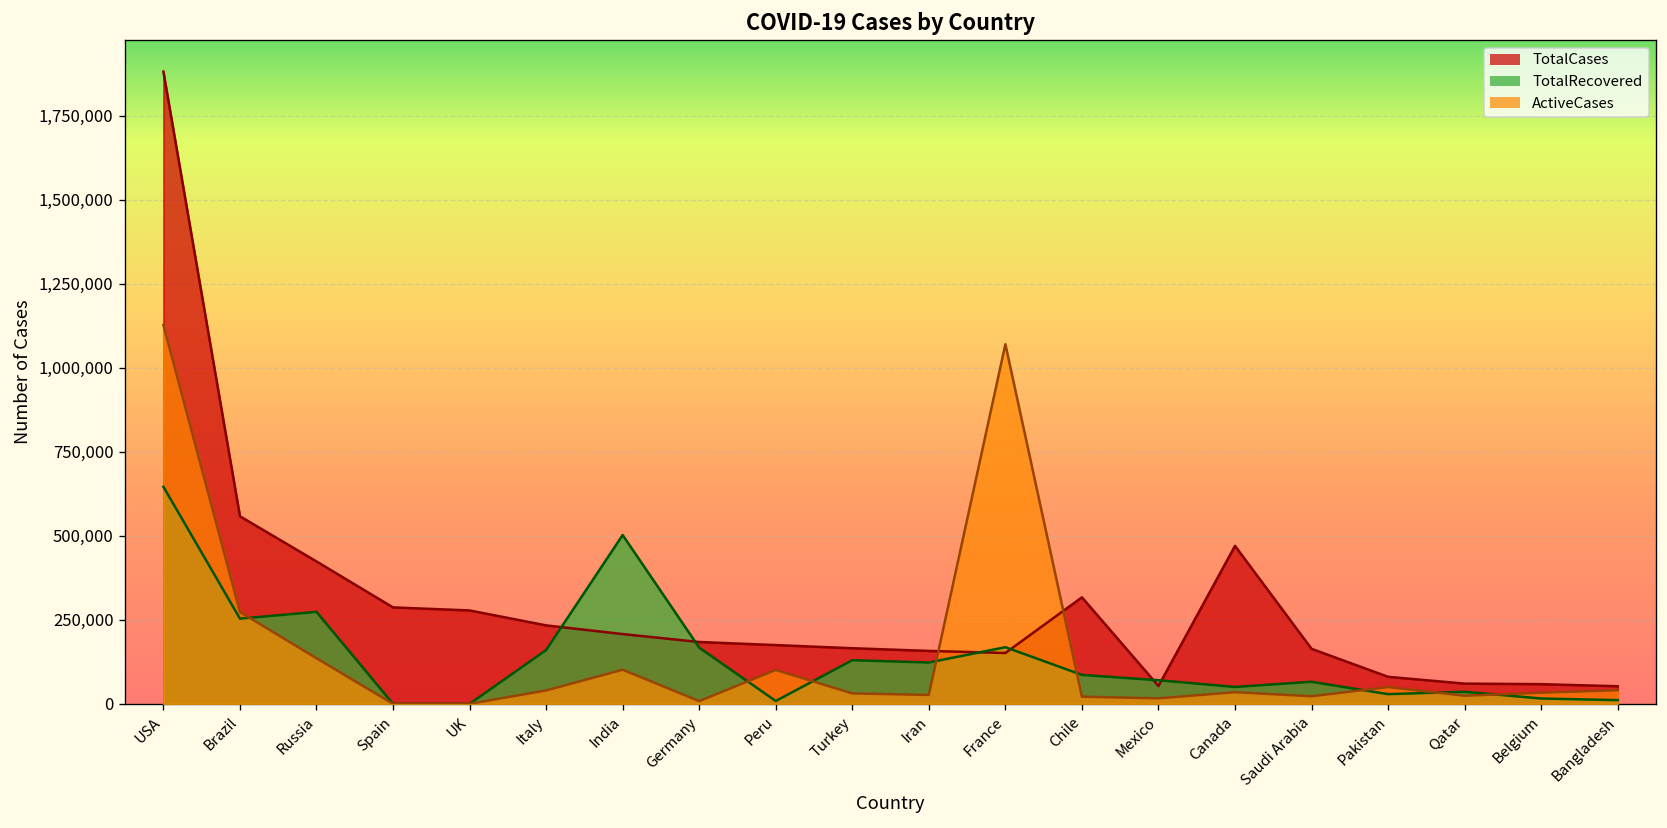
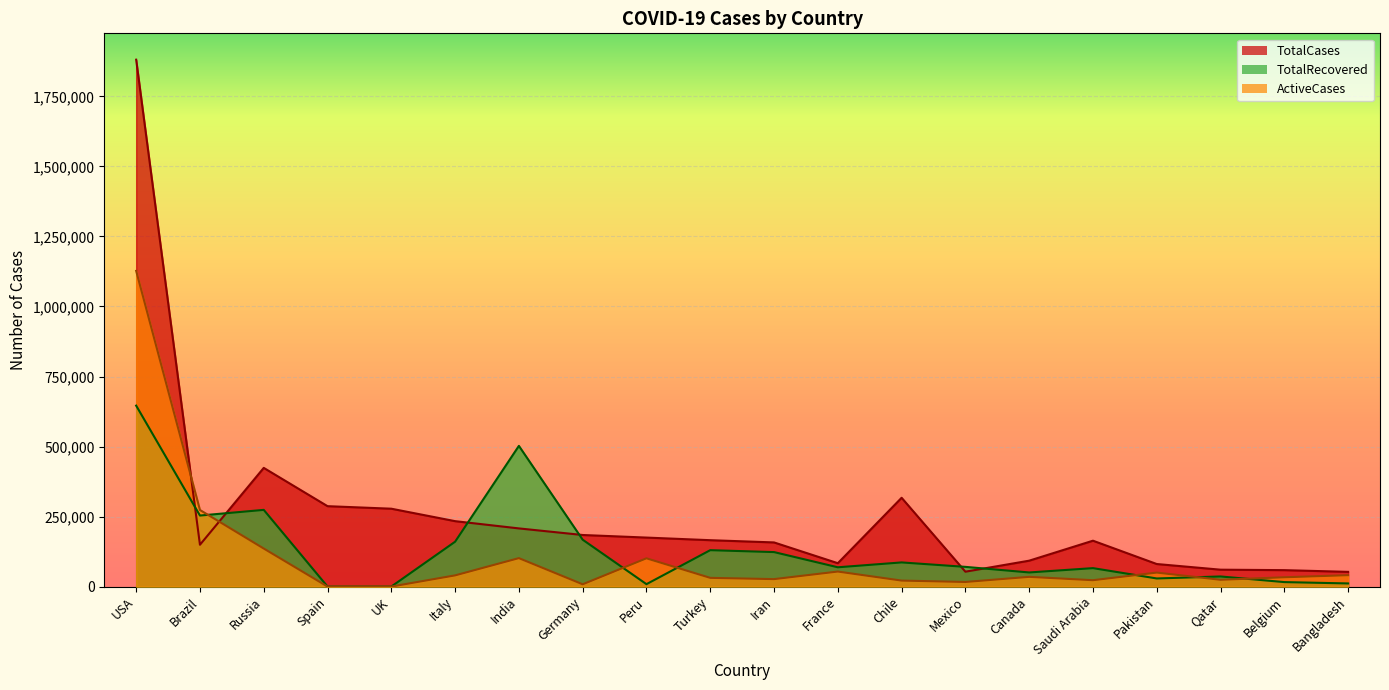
TotalCases, Brazil: 560,000 -> 150,000
TotalCases, France: 150,000 -> 80,000
TotalRecovered, France: 170,000 -> 70,000
ActiveCases, France: 1,070,000 -> 50,000
TotalCases, Canada: 470,000 -> 90,000
